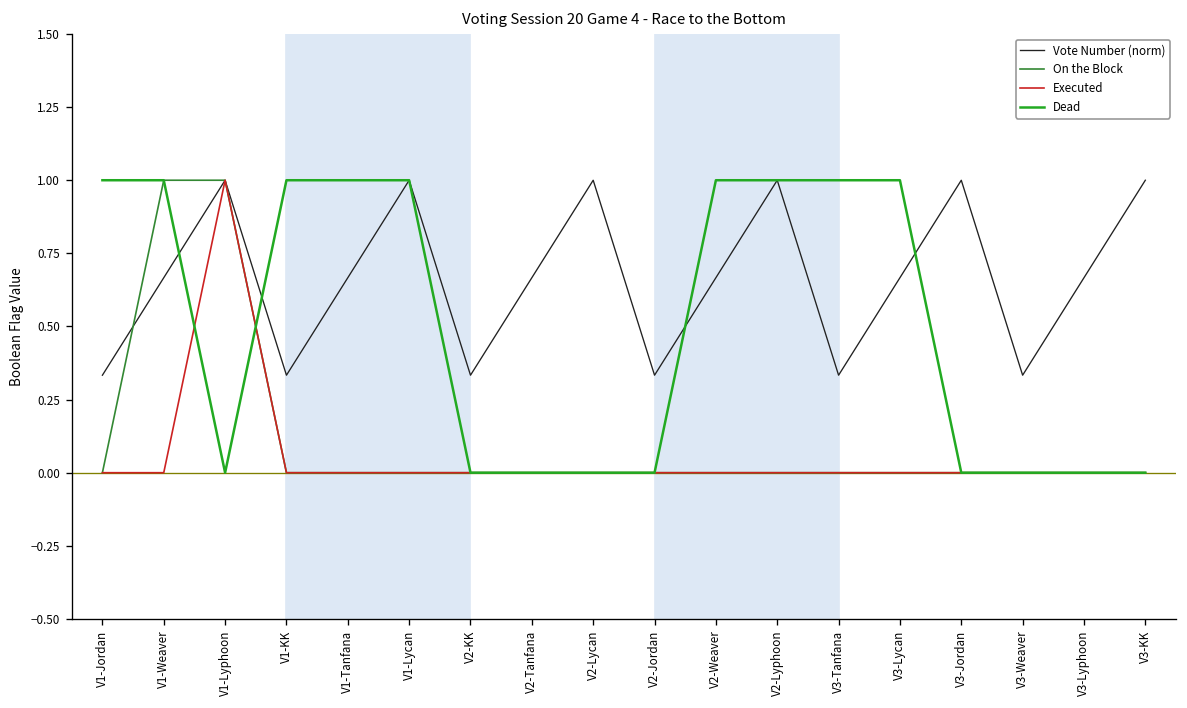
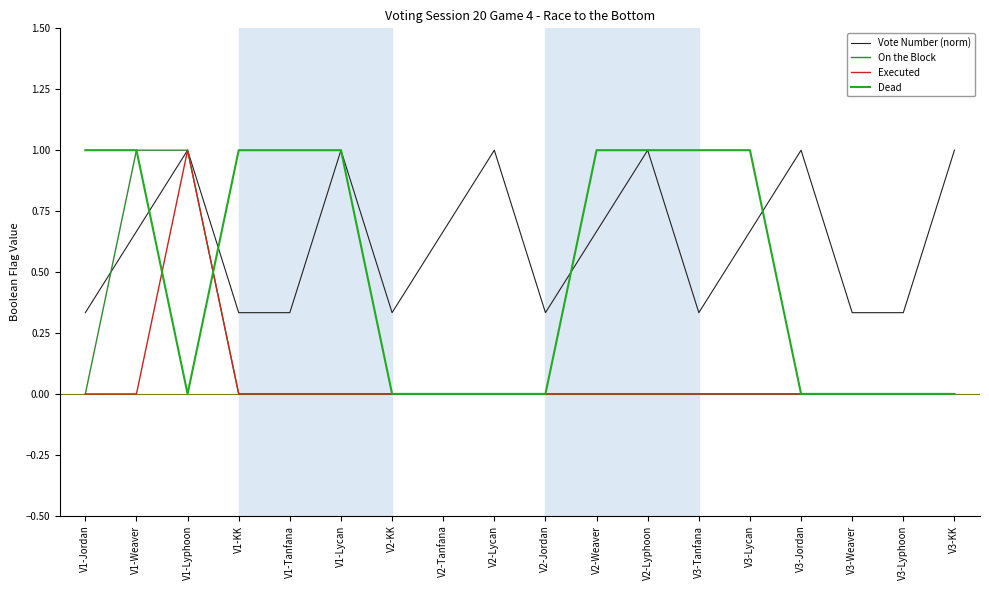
Vote Number (norm), V1-Tanfana: 0.67 -> 0.33
Vote Number (norm), V3-Lyphoon: 0.67 -> 0.33
